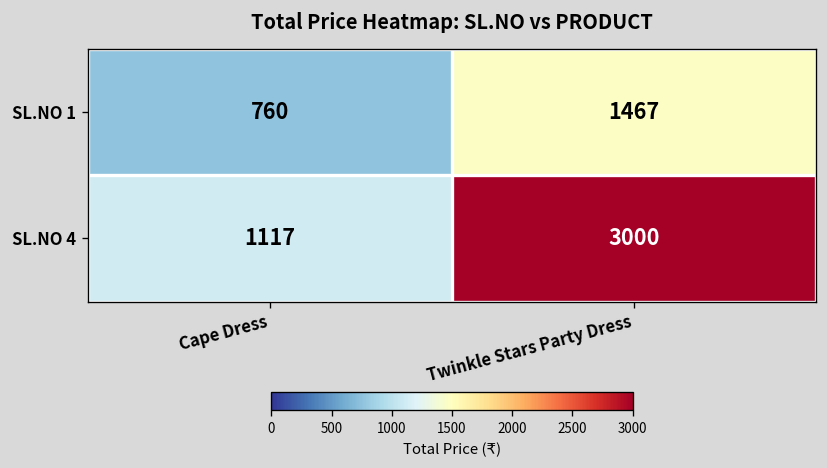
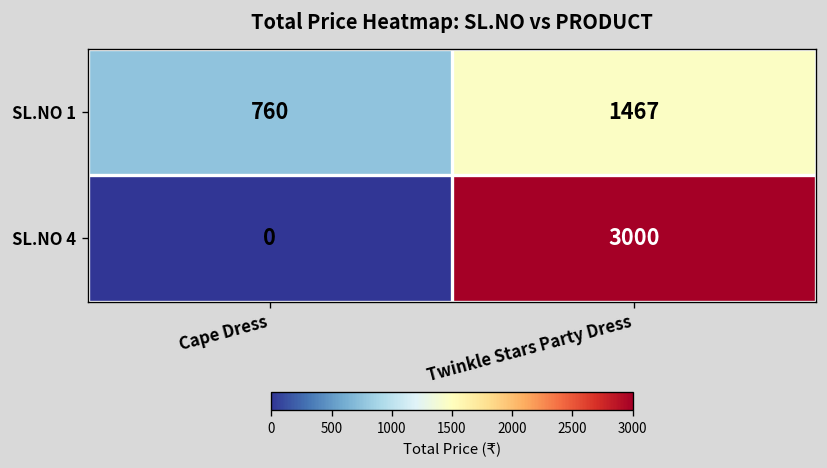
SL.NO 4, Cape Dress: 1117 -> 0
